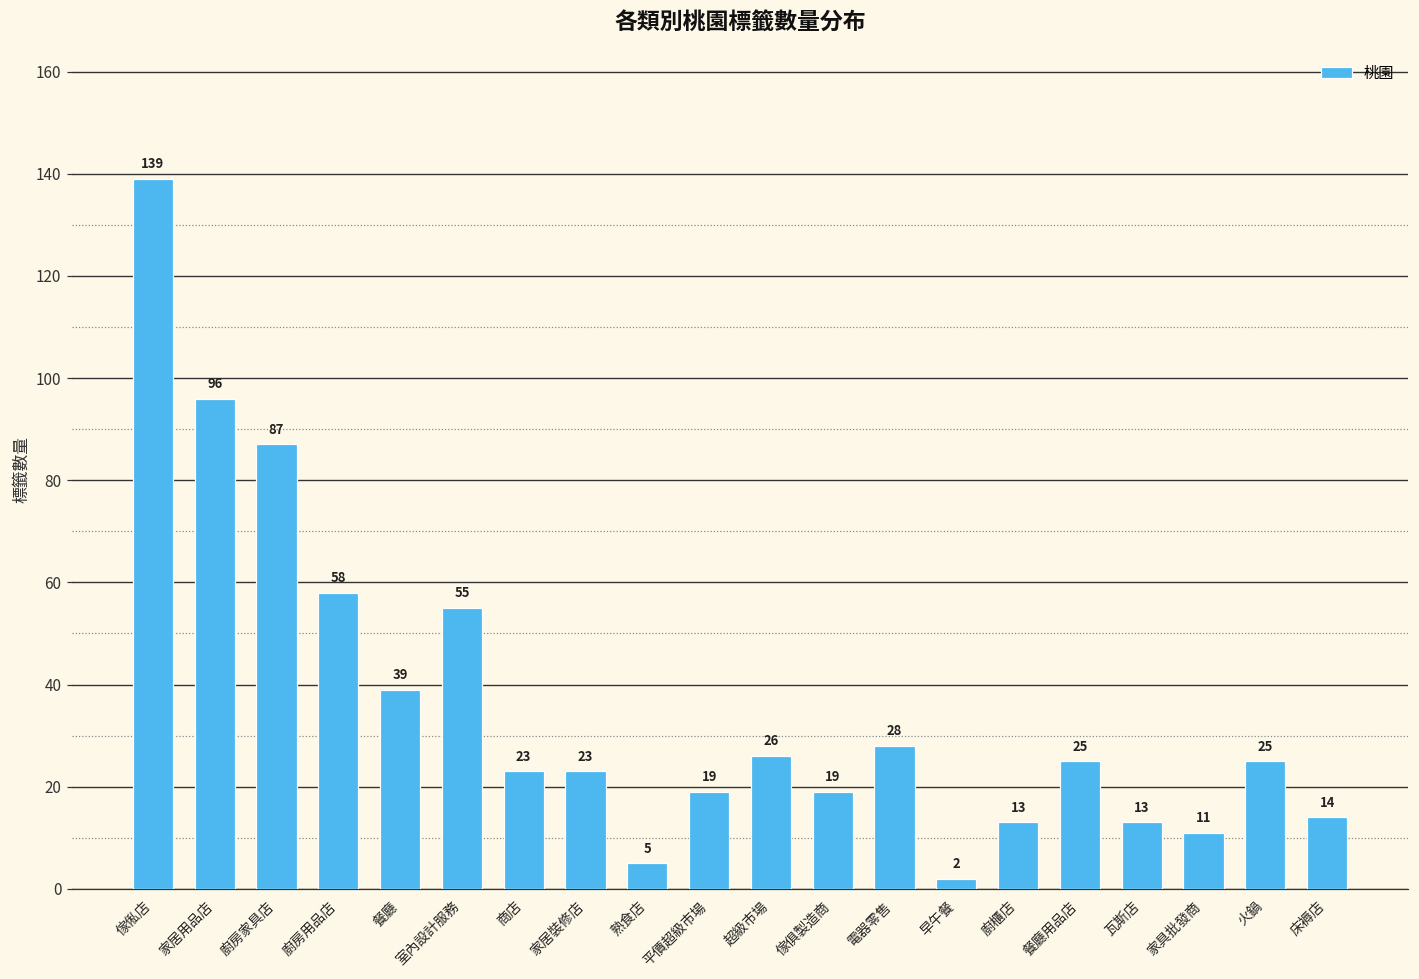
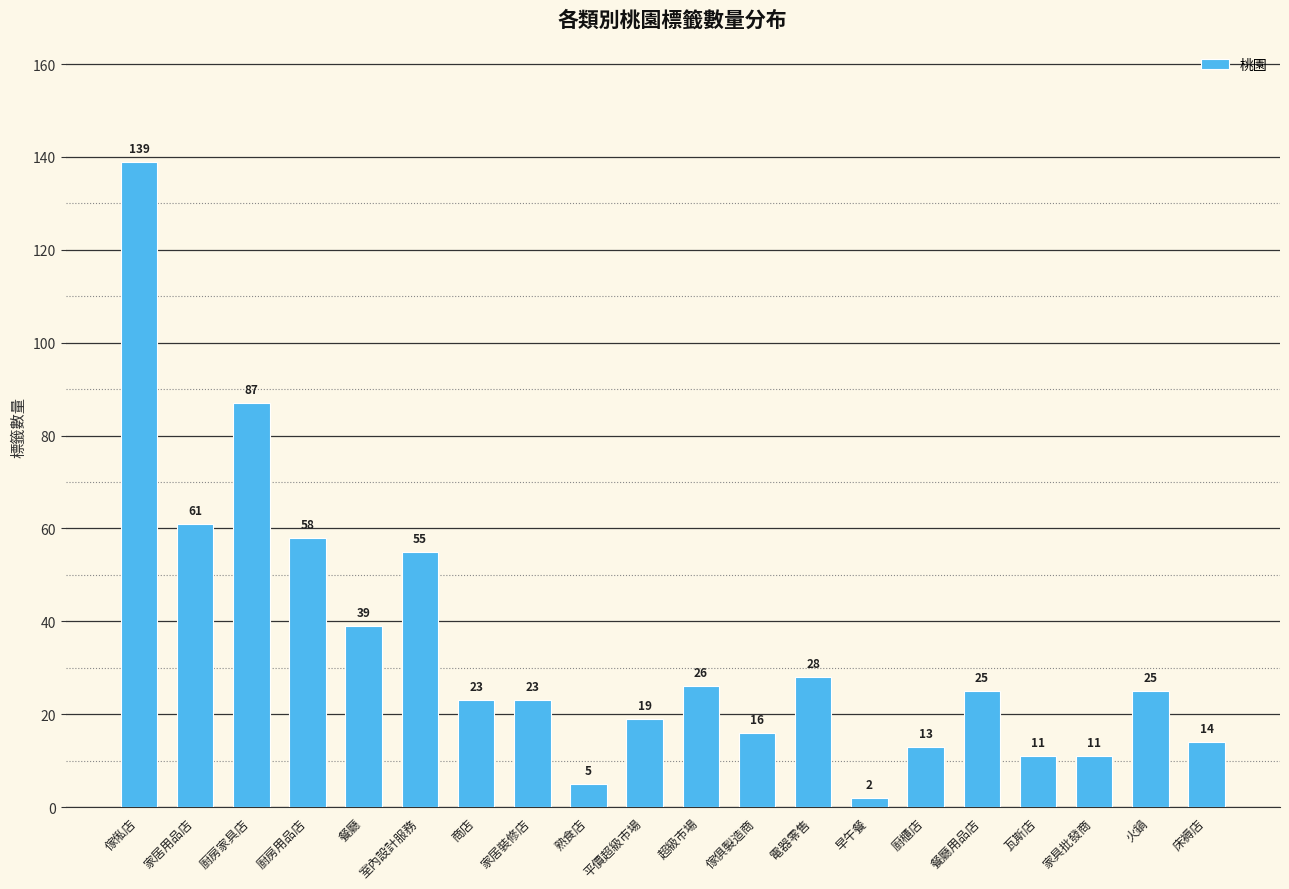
家居用品店: 96 -> 61
傢俱製造商: 19 -> 16
瓦斯店: 13 -> 11
